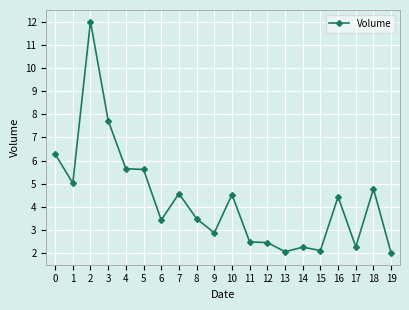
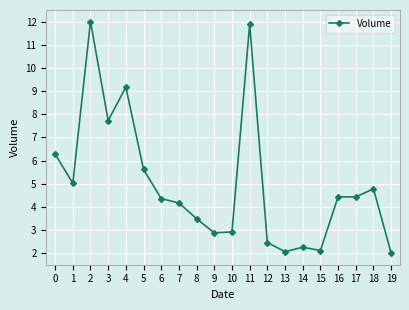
4: 5.6 -> 9.2
6: 3.4 -> 4.4
7: 4.6 -> 4.2
10: 4.5 -> 2.9
11: 2.5 -> 11.9
17: 2.3 -> 4.4
